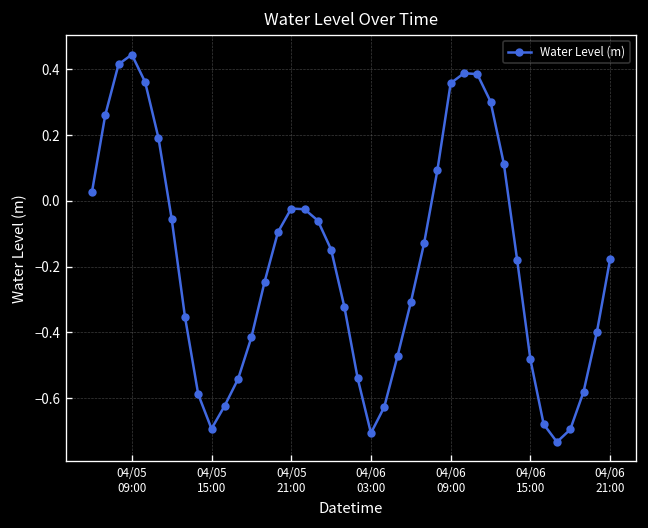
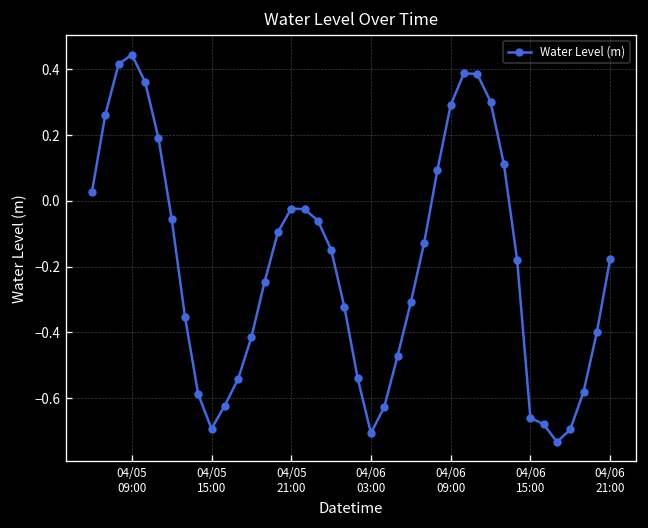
04/06 09:00: 0.36 -> 0.29
04/06 15:00: -0.48 -> -0.66
